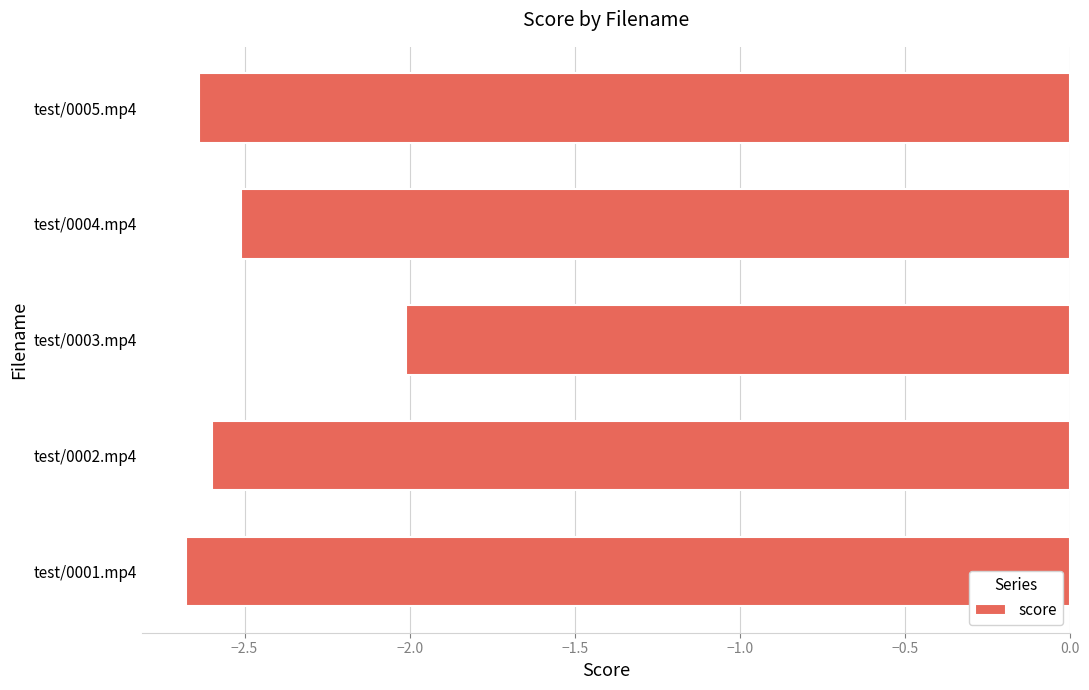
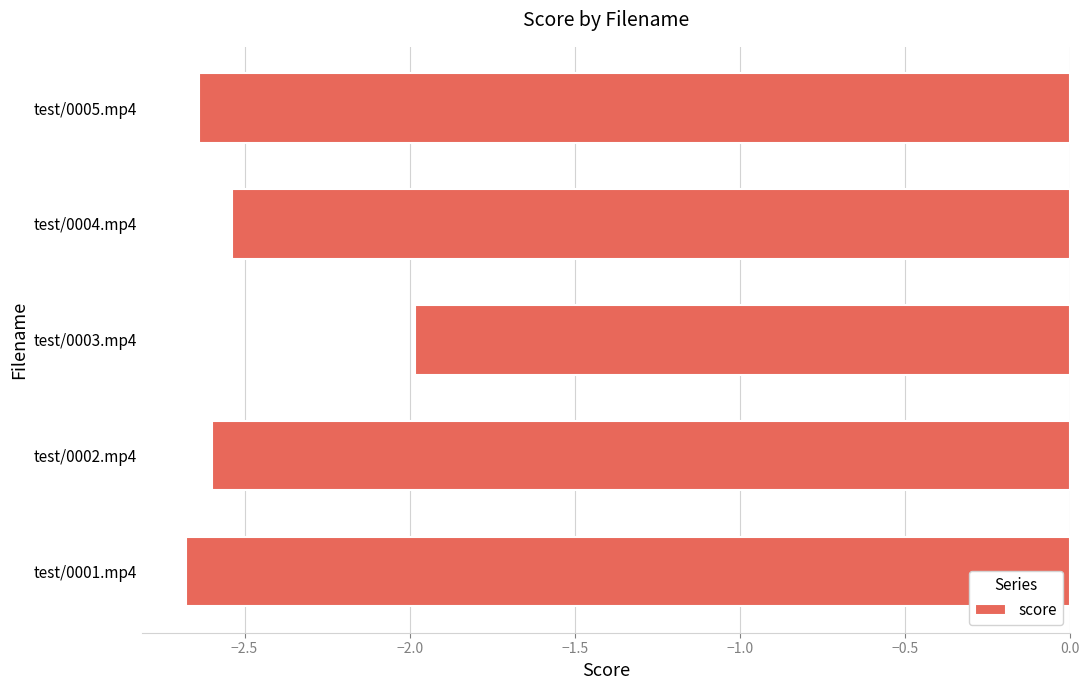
test/0004.mp4: -2.51 -> -2.54
test/0003.mp4: -2.01 -> -1.98
